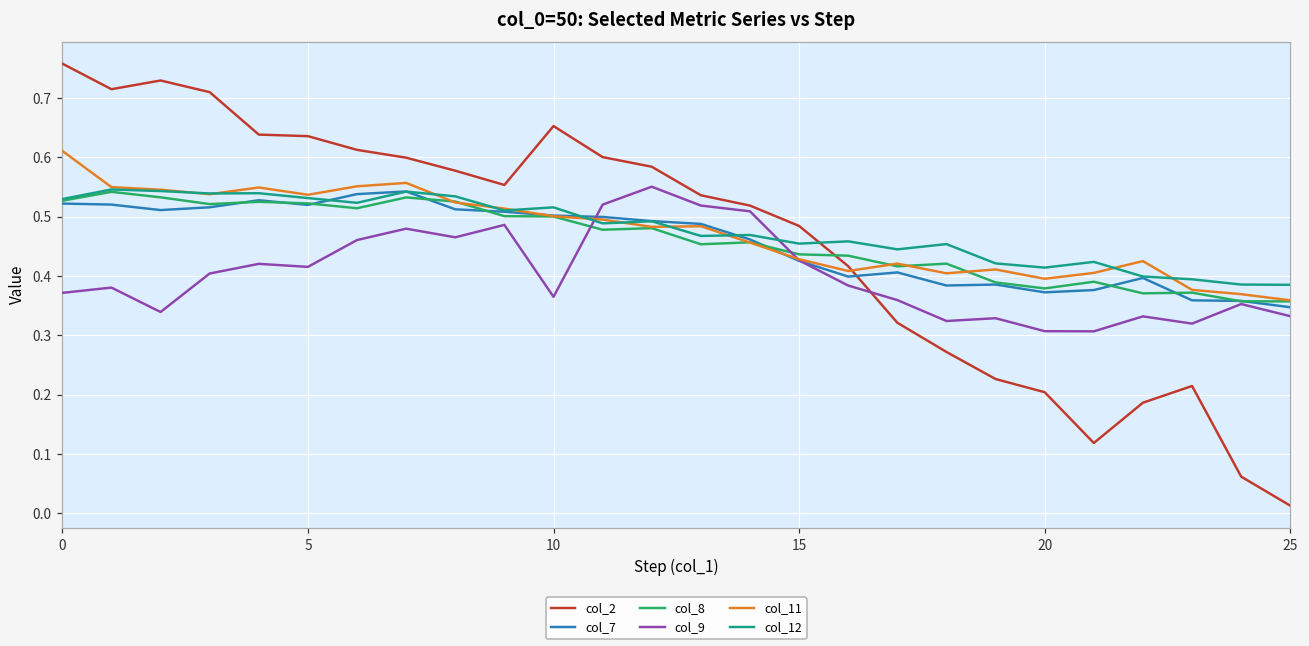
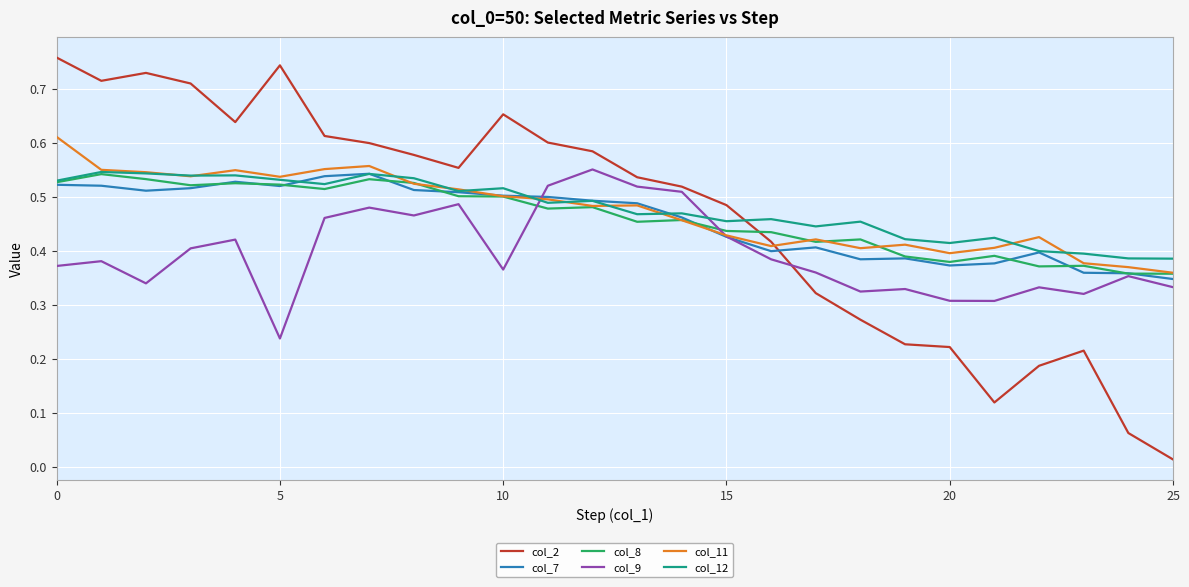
col_2, 5: 0.64 -> 0.74
col_9, 5: 0.42 -> 0.24
col_2, 20: 0.20 -> 0.22
